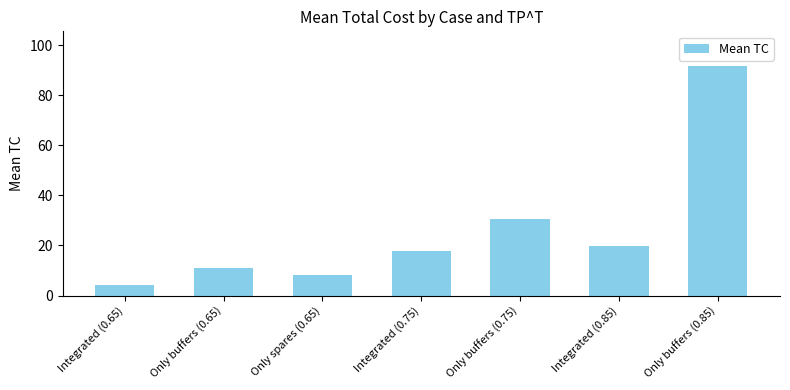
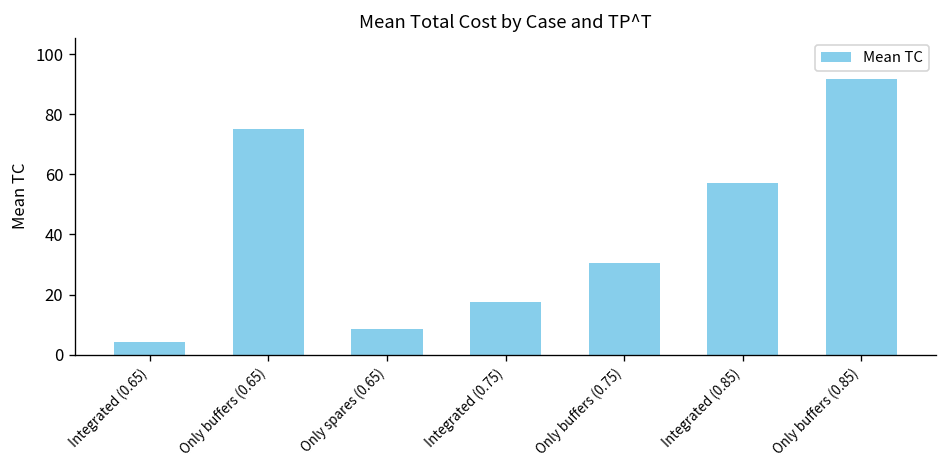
Only buffers (0.65): 11 -> 75
Integrated (0.85): 20 -> 57
